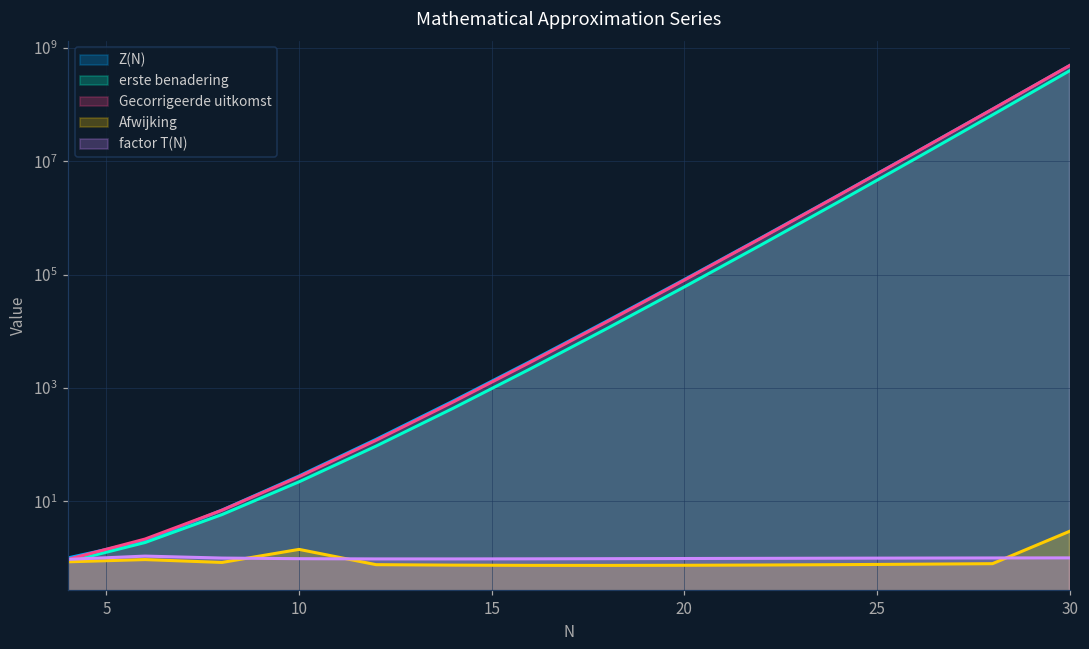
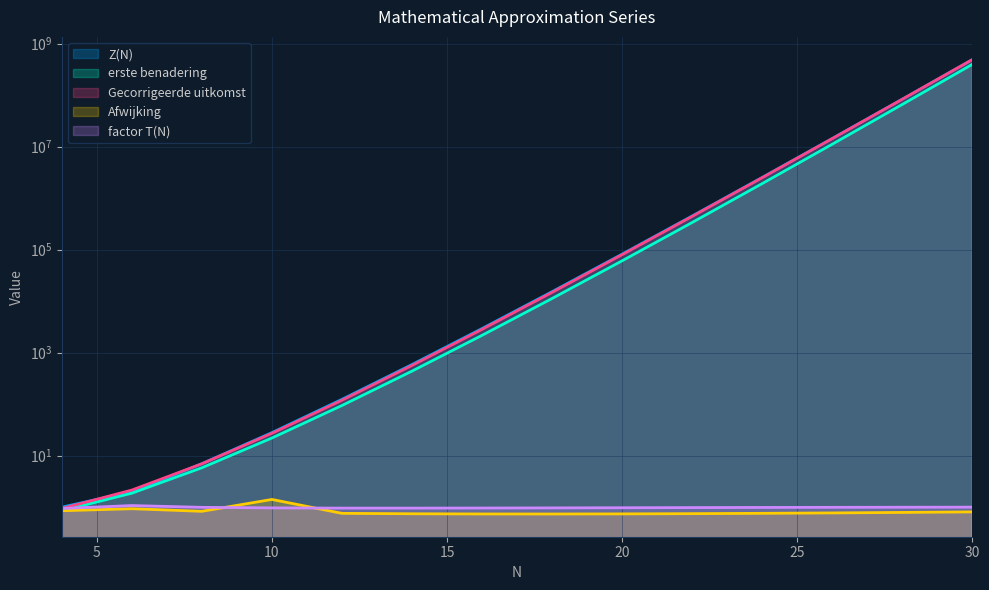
Afwijking, 30: 3 -> 0.8
